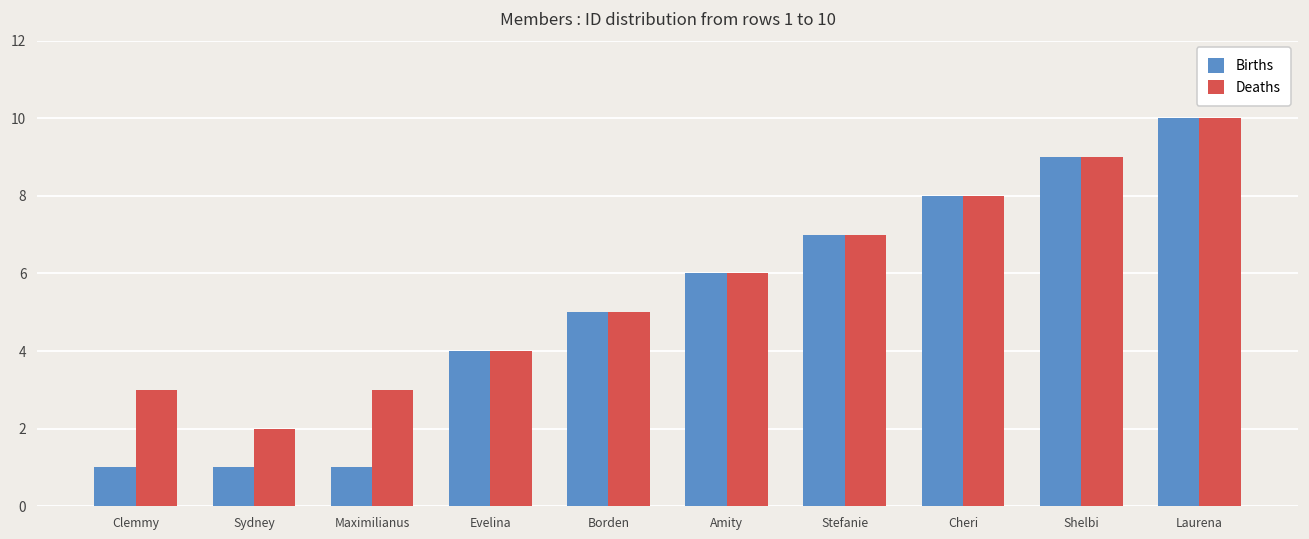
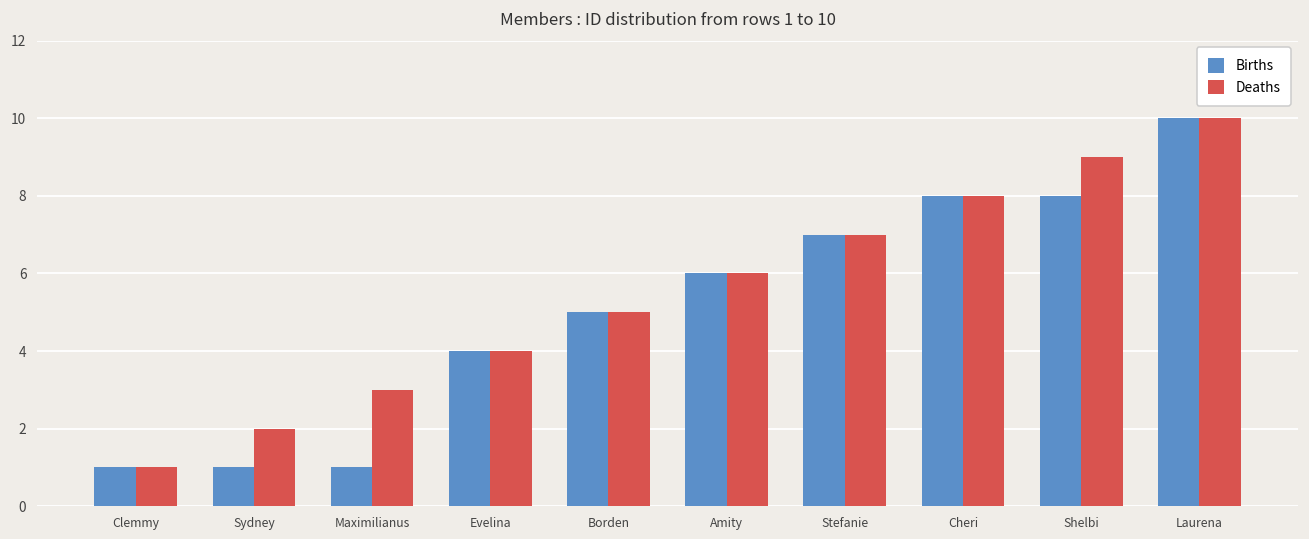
Deaths, Clemmy: 3 -> 1
Births, Shelbi: 9 -> 8
